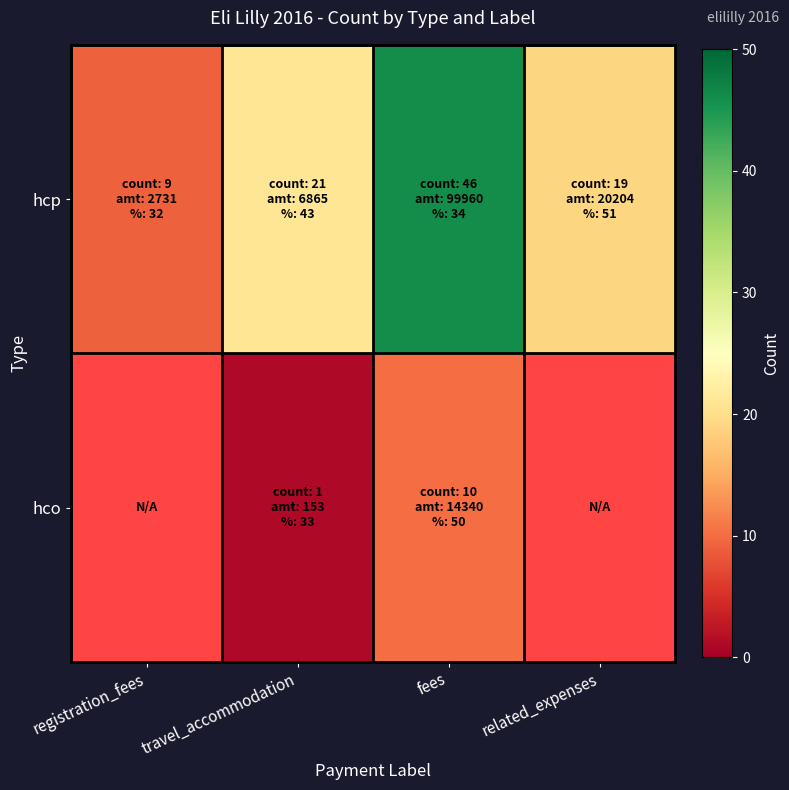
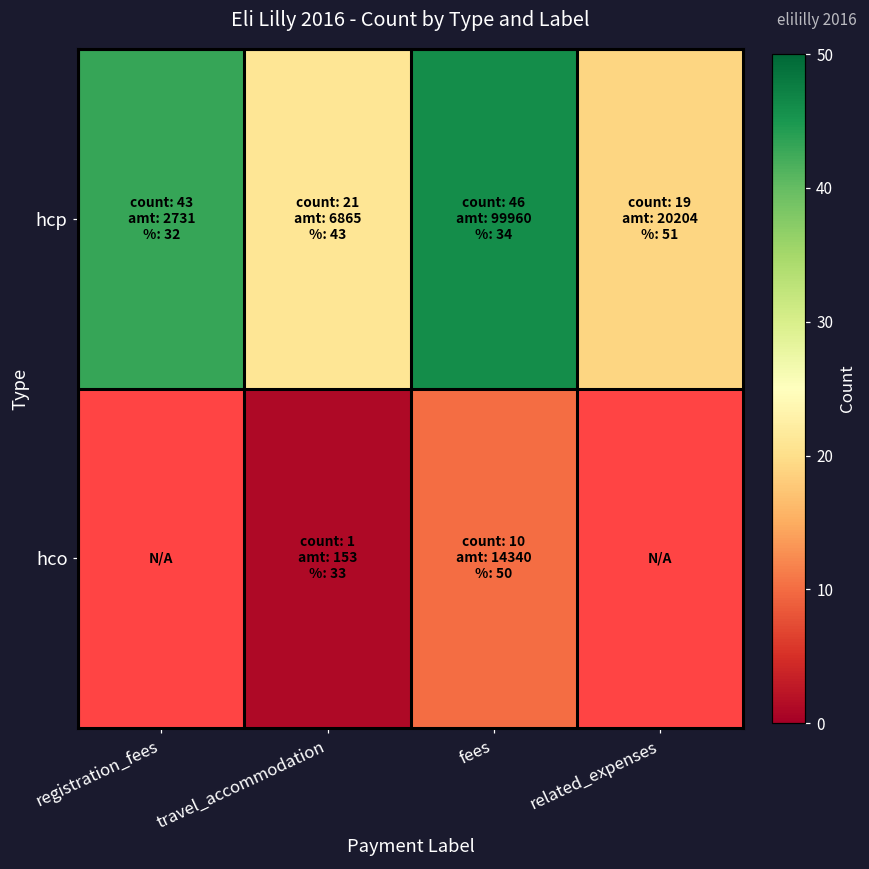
hcp, registration_fees: 9 -> 43
